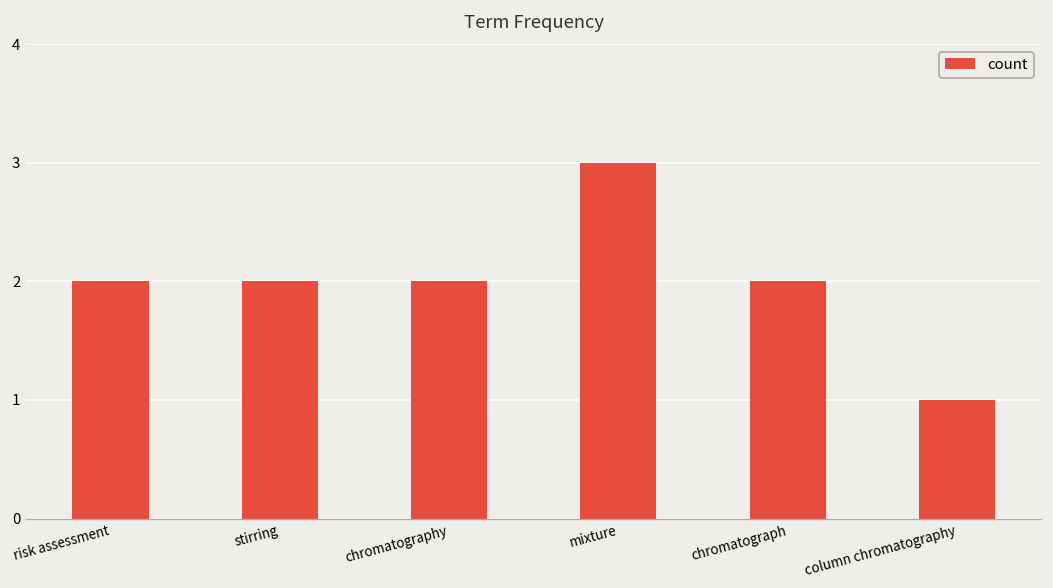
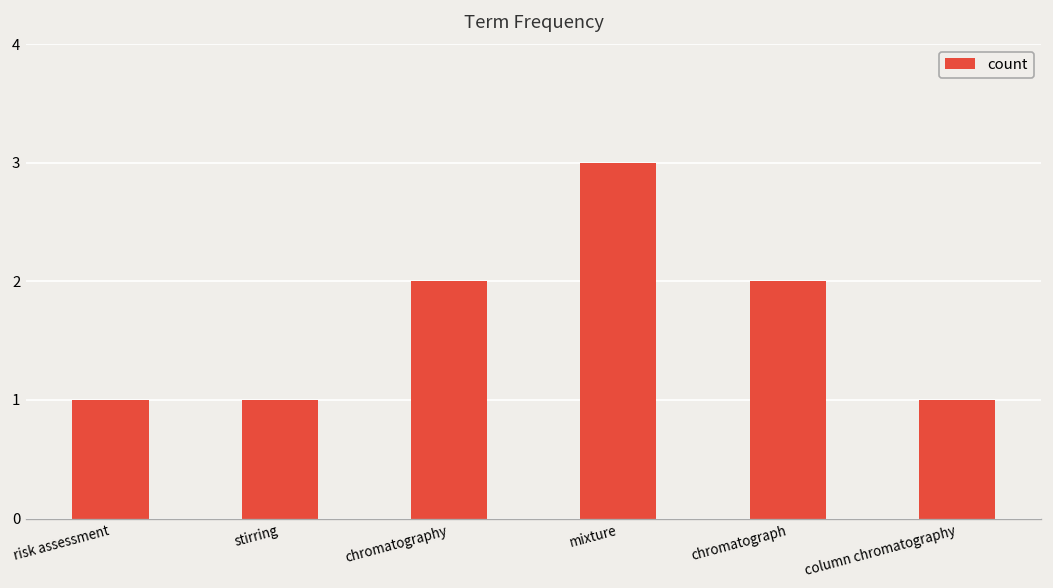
risk assessment: 2 -> 1
stirring: 2 -> 1
